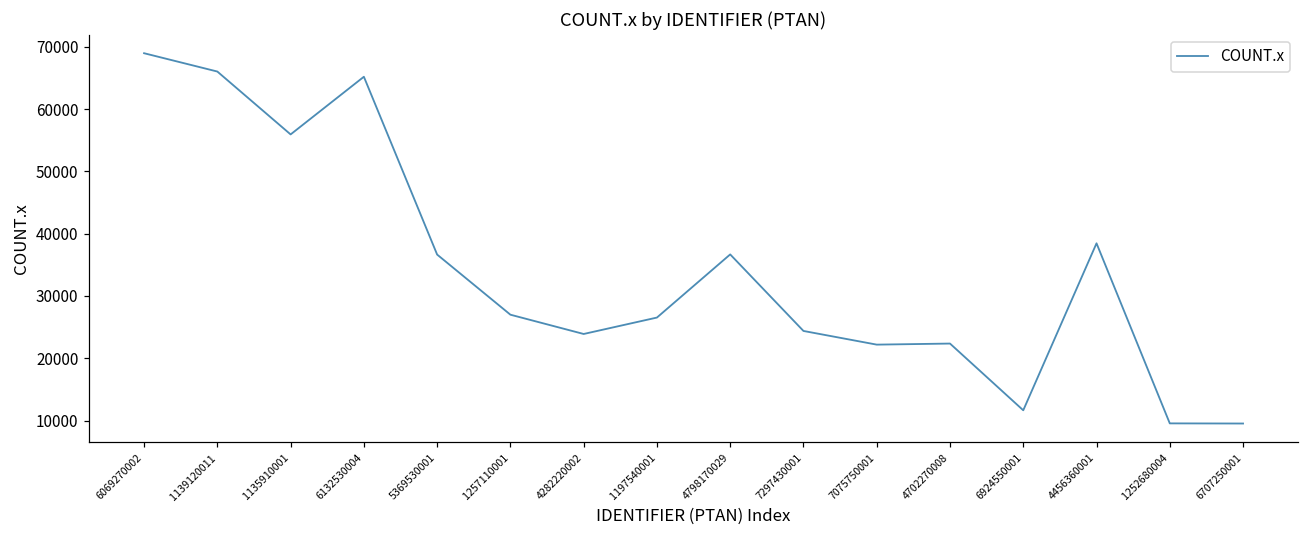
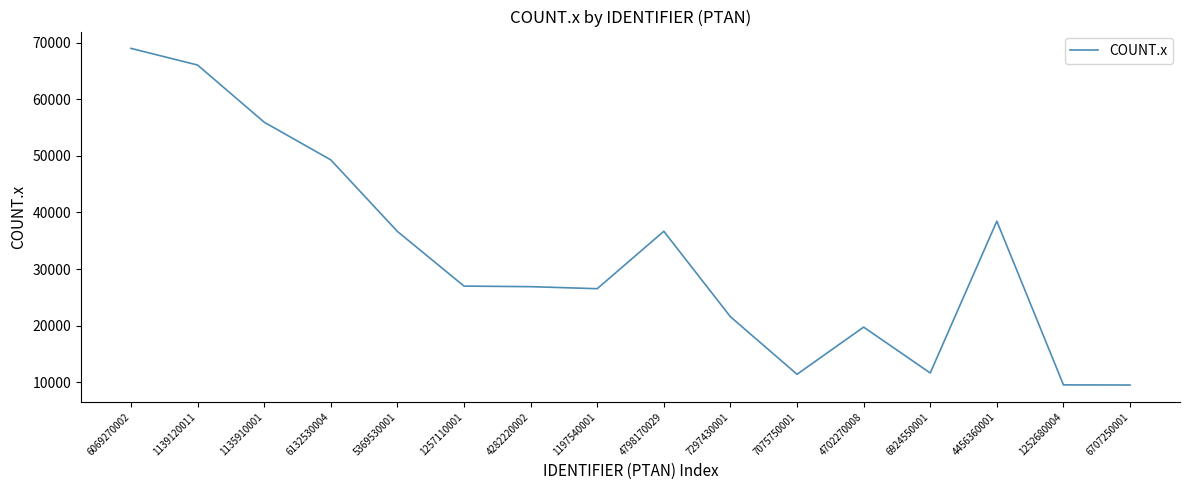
6132530004: 65000 -> 49000
4282220002: 24000 -> 27000
7297430001: 24000 -> 22000
7075750001: 22000 -> 11000
4702270008: 22000 -> 20000
